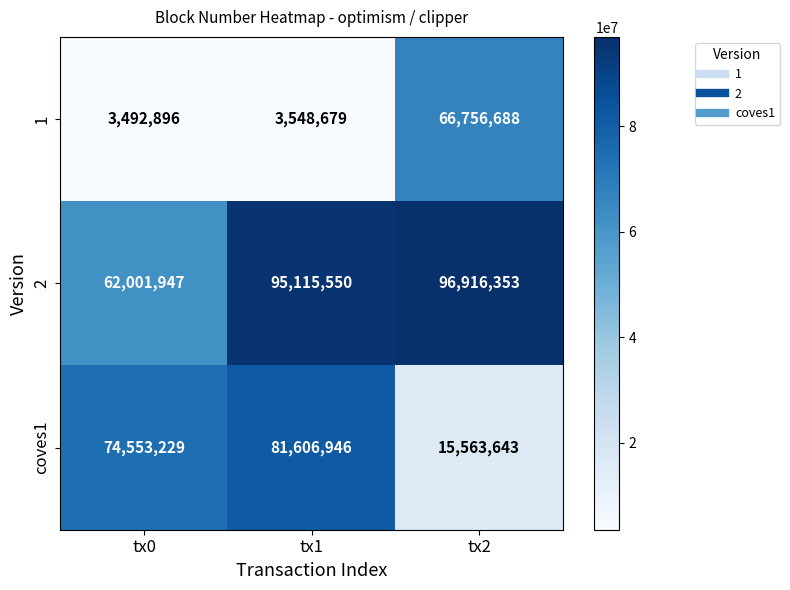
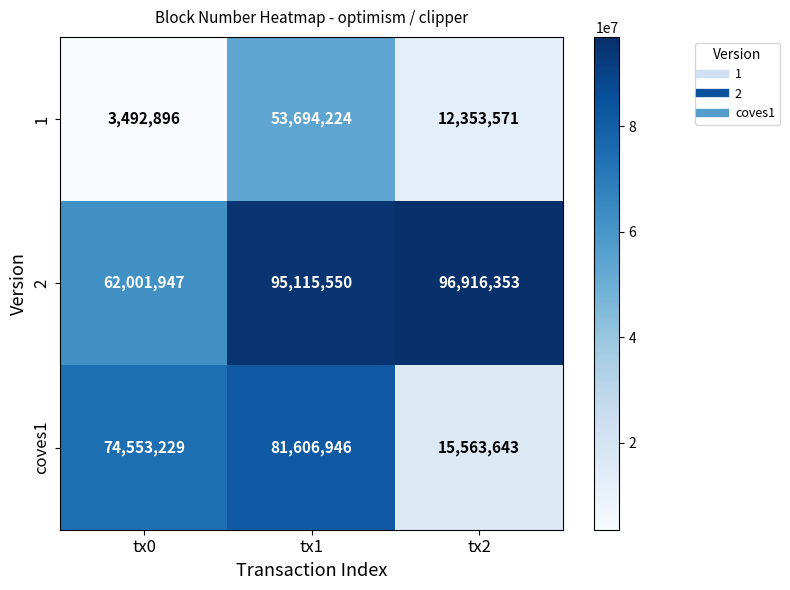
1, tx1: 3,548,679 -> 53,694,224
1, tx2: 66,756,688 -> 12,353,571
